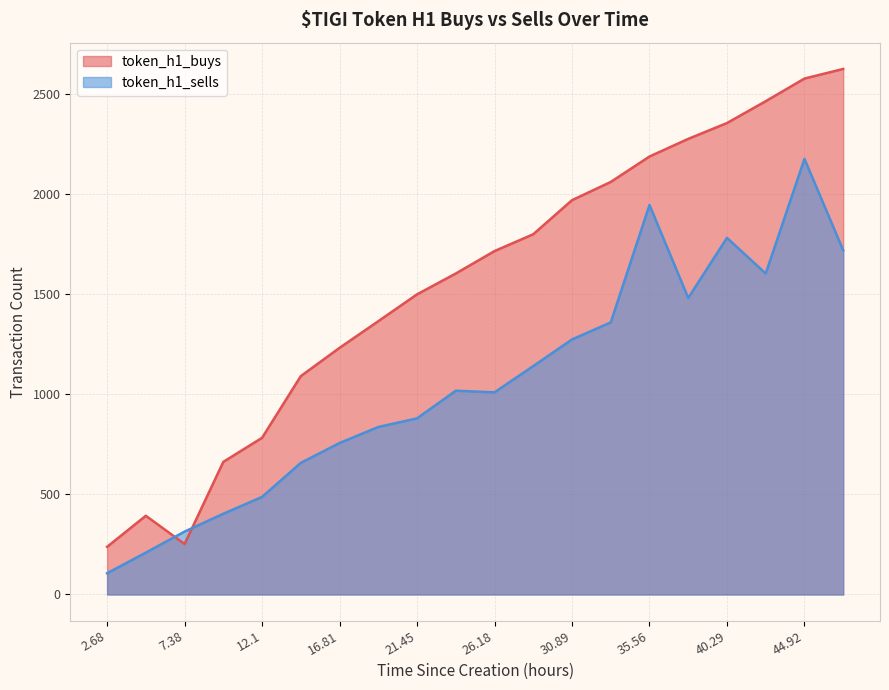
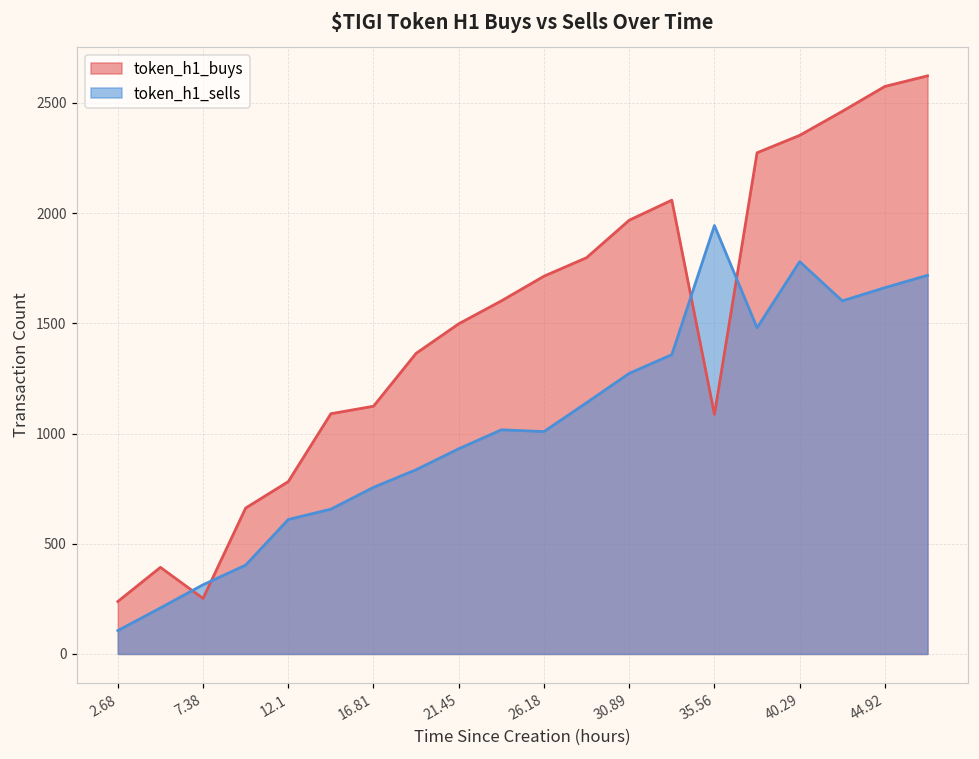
token_h1_sells, 12.1: 490 -> 610
token_h1_buys, 16.81: 1230 -> 1120
token_h1_sells, 21.45: 880 -> 930
token_h1_buys, 35.56: 2190 -> 1090
token_h1_sells, 44.92: 2170 -> 1660
